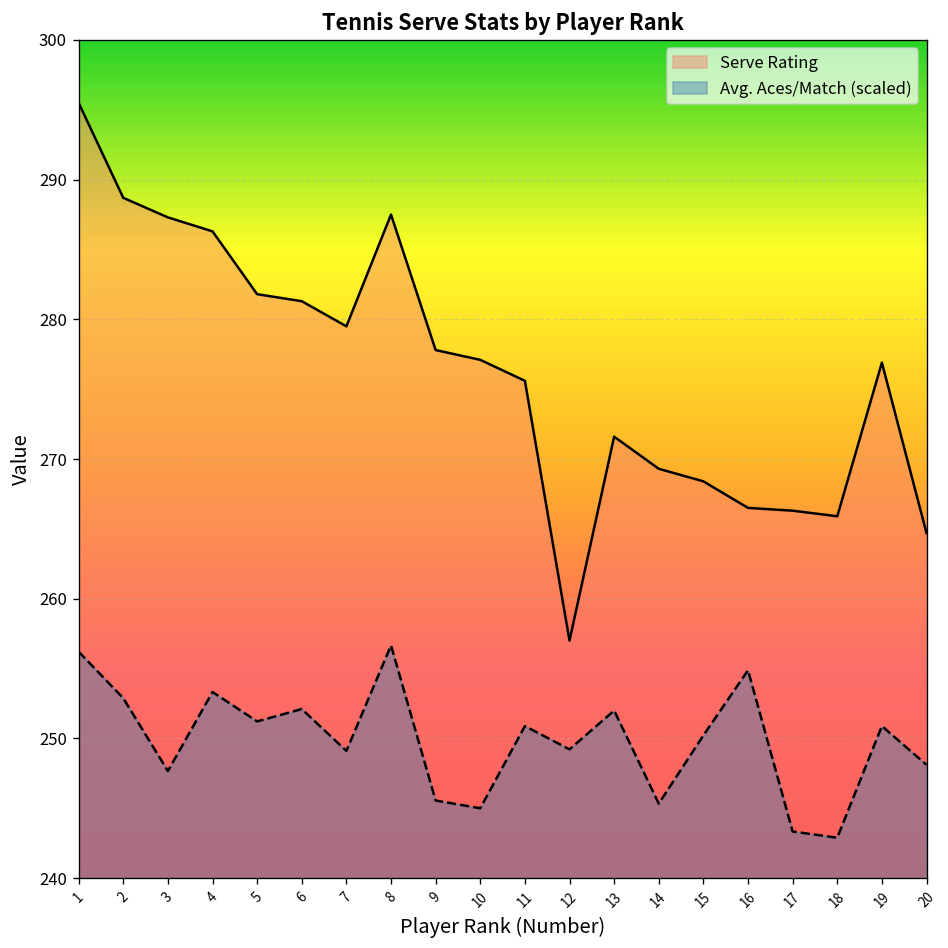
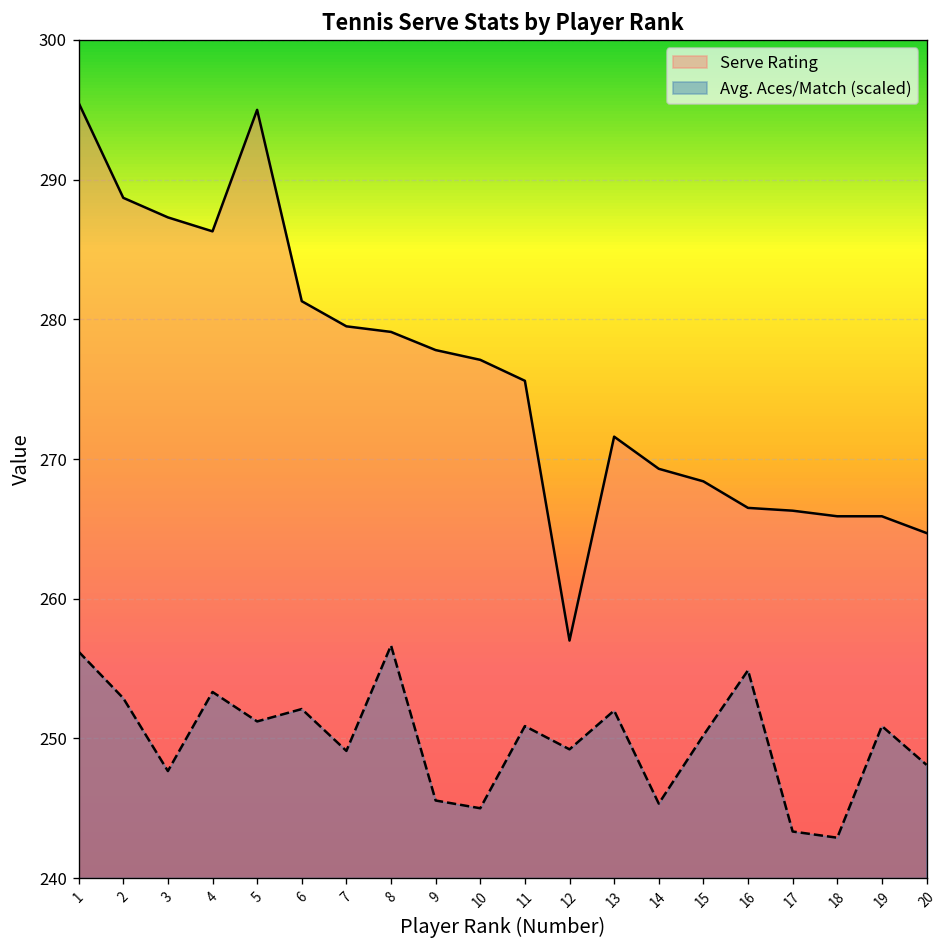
Serve Rating, 5: 281.8 -> 295.0
Serve Rating, 8: 287.5 -> 279.1
Serve Rating, 19: 276.9 -> 265.9
